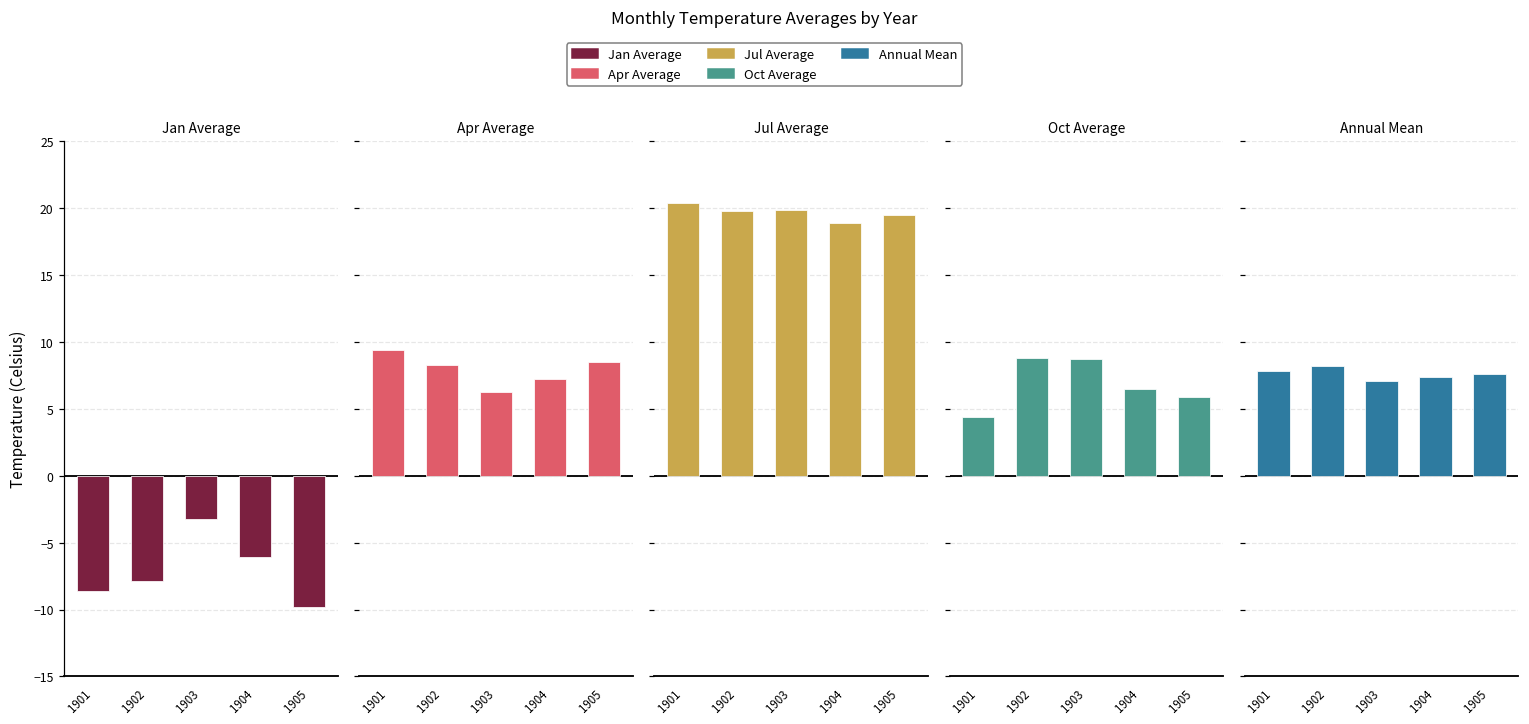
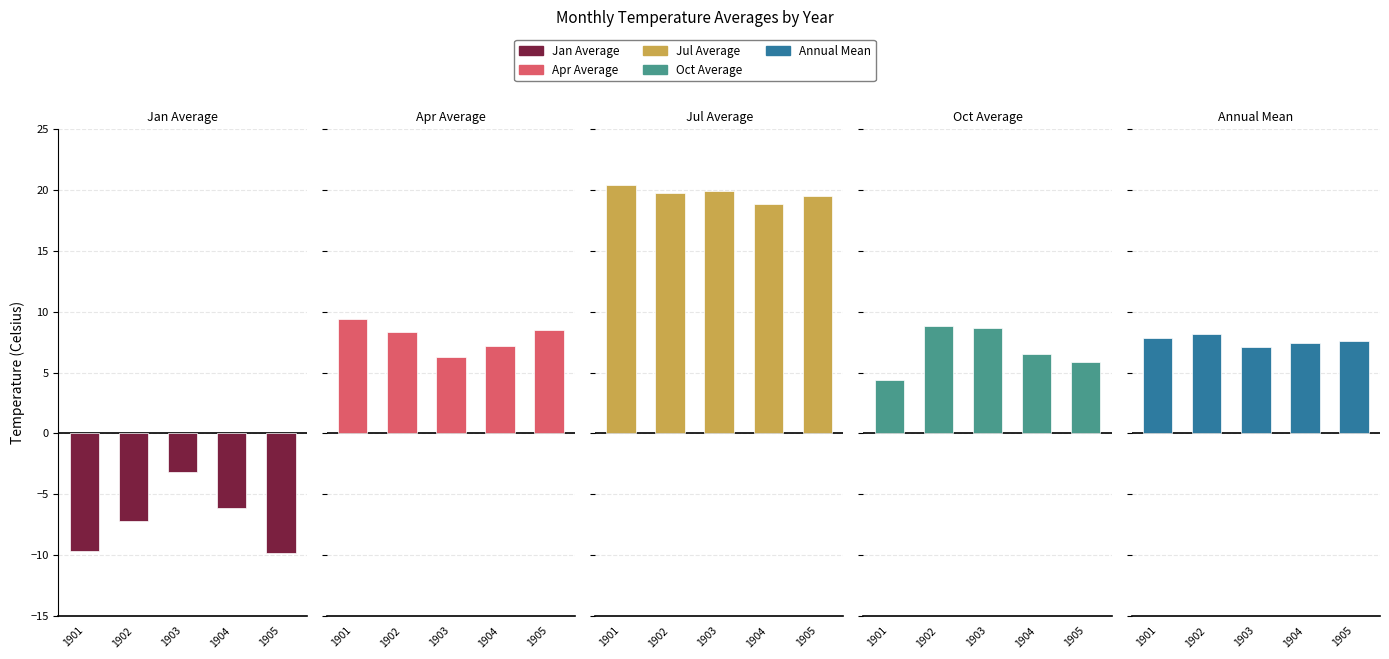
Jan Average, 1901: -8.6 -> -9.7
Jan Average, 1902: -7.9 -> -7.2
